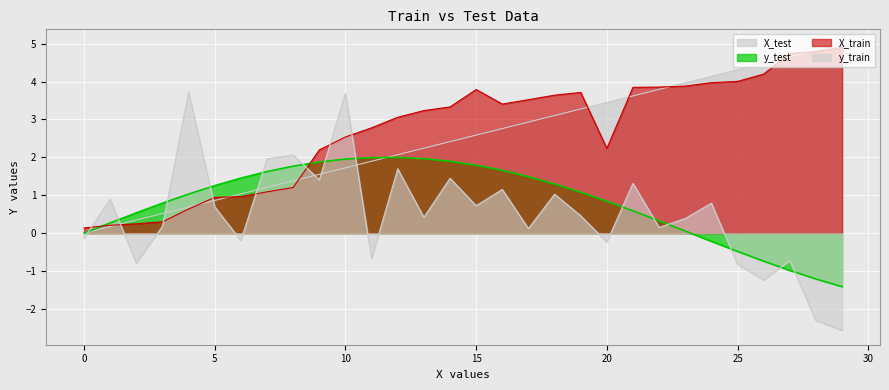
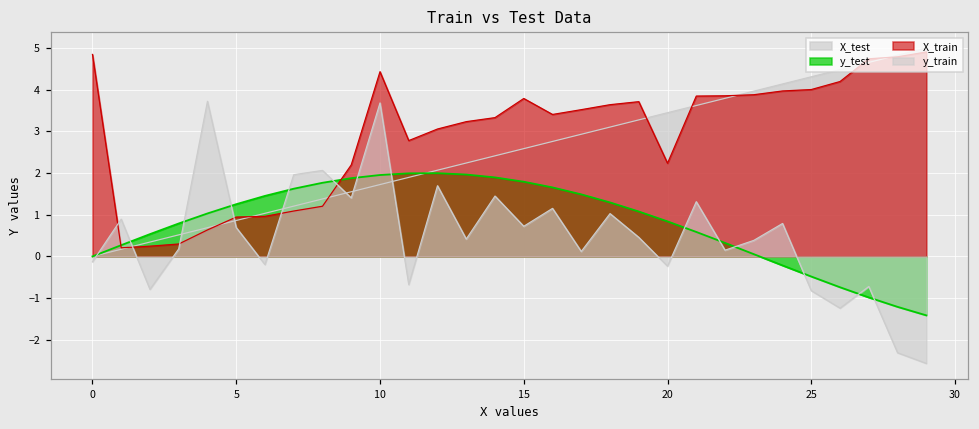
X_train, 0: 0.1 -> 4.8
X_train, 10: 2.5 -> 4.4
